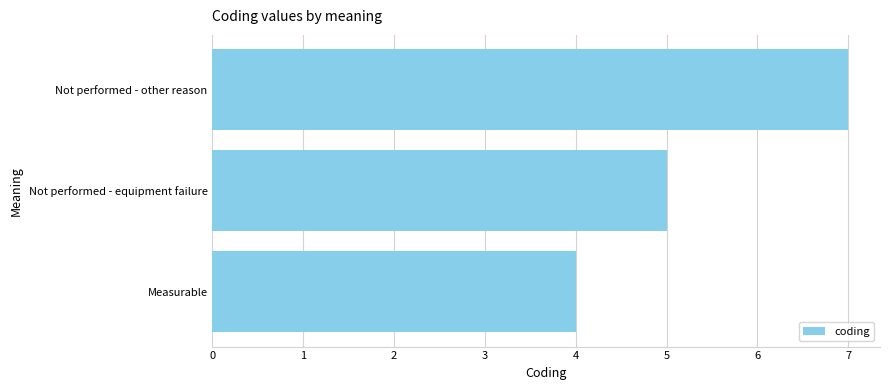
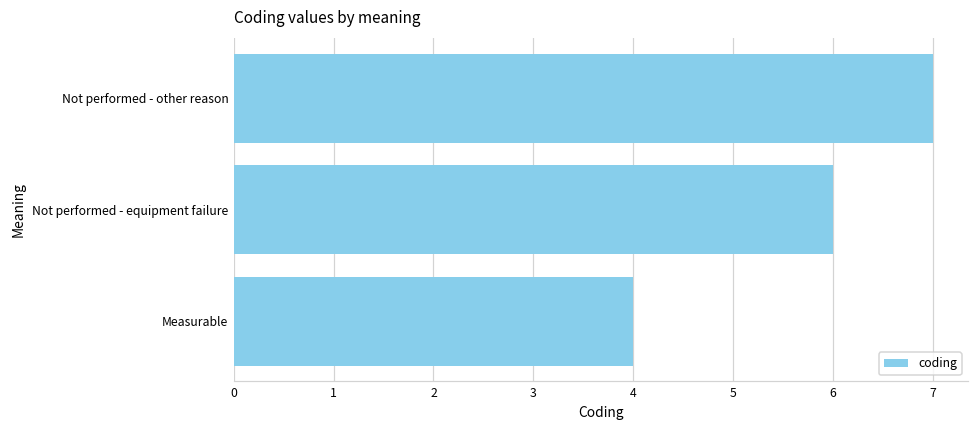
Not performed - equipment failure: 5 -> 6
